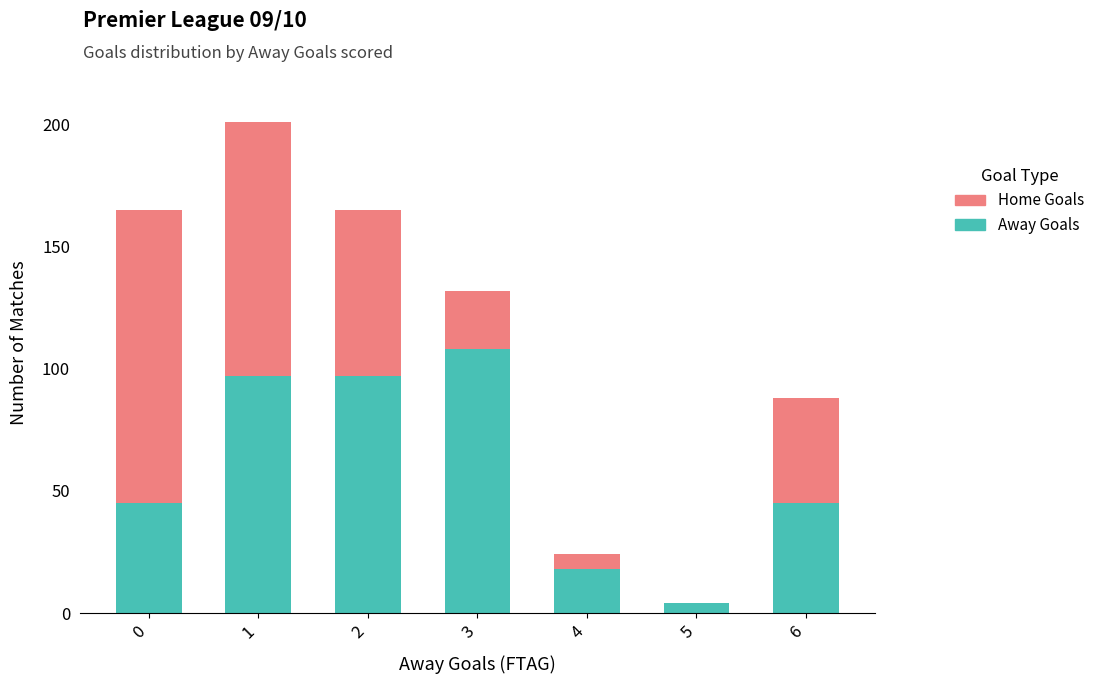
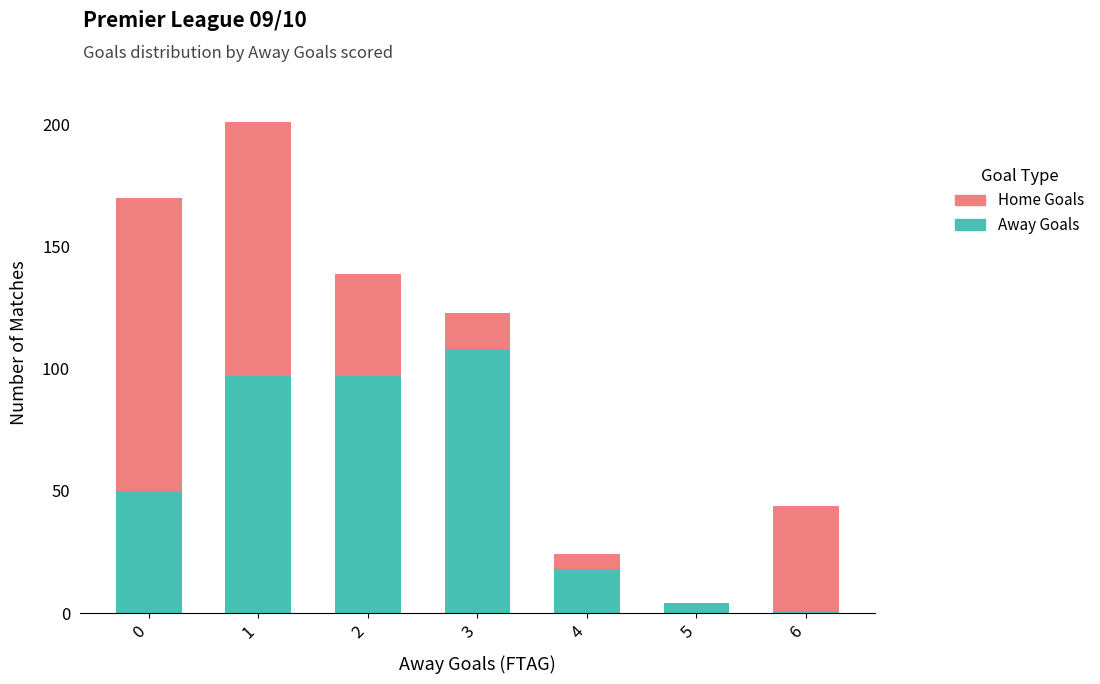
Away Goals, 0: 45 -> 50
Home Goals, 2: 68 -> 42
Home Goals, 3: 24 -> 15
Away Goals, 6: 45 -> 1
